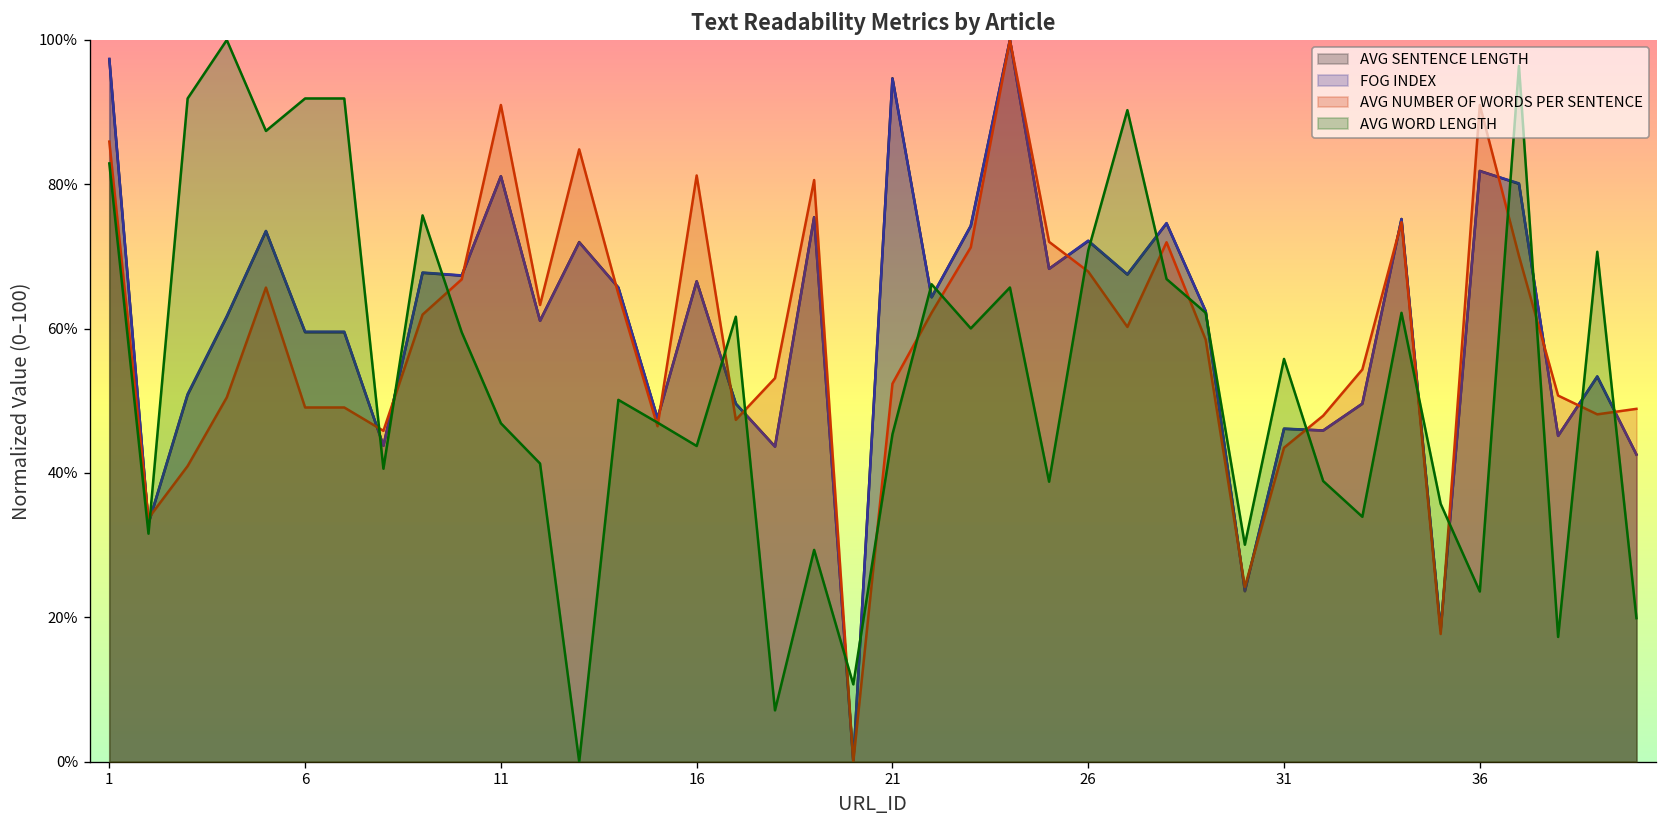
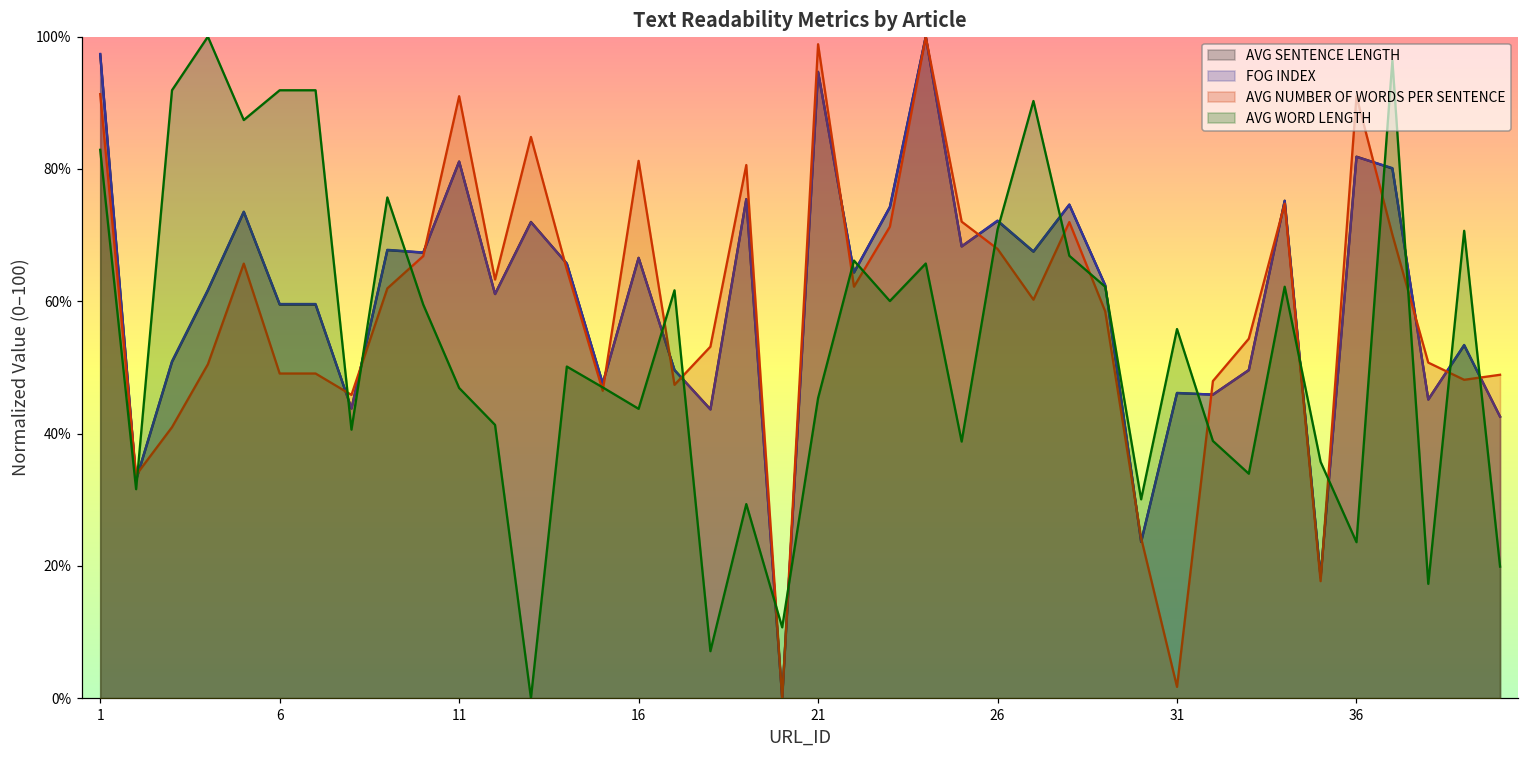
AVG NUMBER OF WORDS PER SENTENCE, 1: 86% -> 91%
AVG NUMBER OF WORDS PER SENTENCE, 21: 52% -> 99%
AVG NUMBER OF WORDS PER SENTENCE, 31: 44% -> 2%
